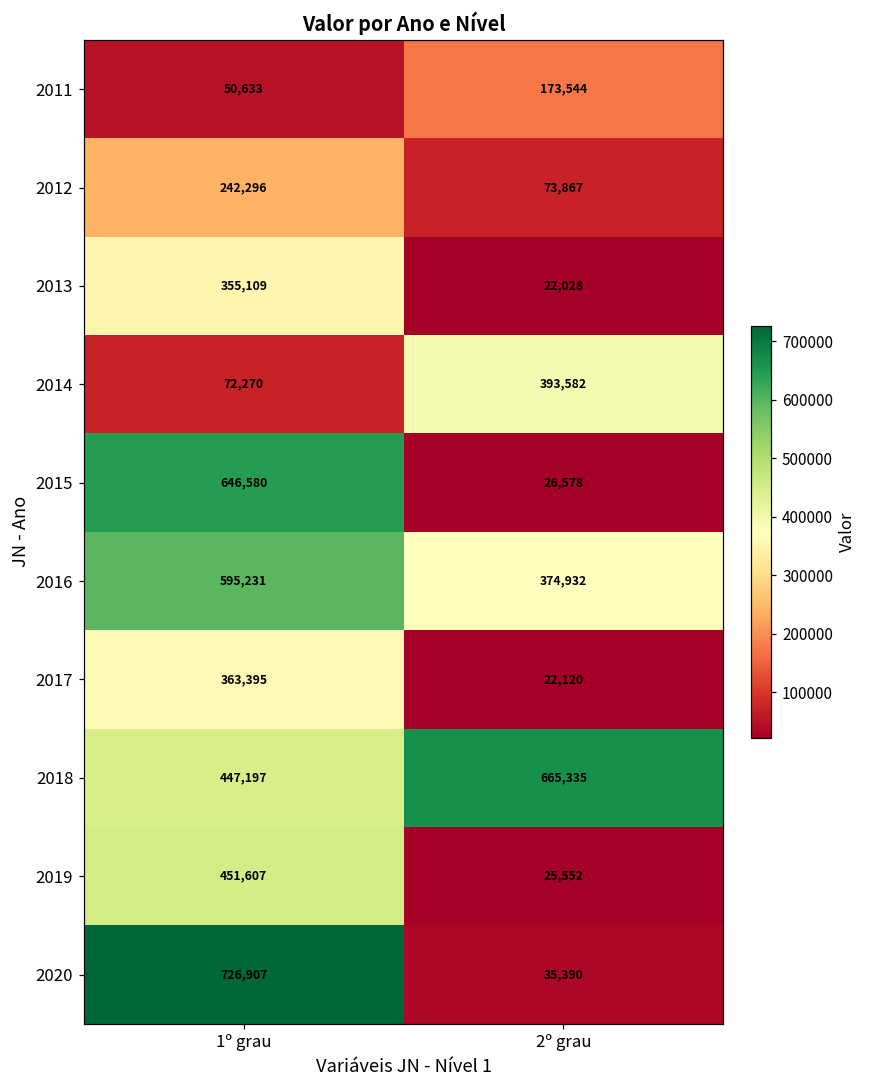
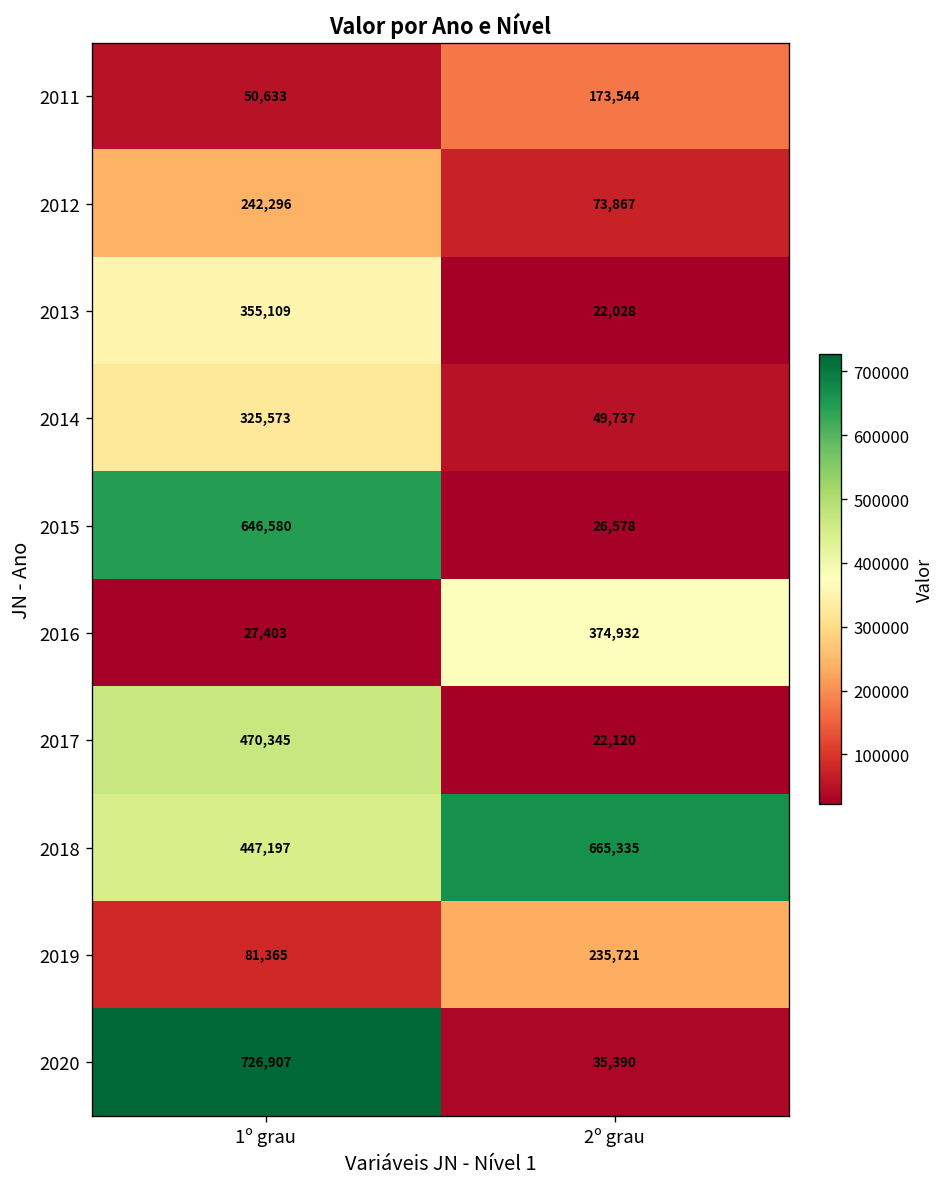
2014, 1º grau: 72,270 -> 325,573
2014, 2º grau: 393,582 -> 49,737
2016, 1º grau: 595,231 -> 27,403
2017, 1º grau: 363,395 -> 470,345
2019, 1º grau: 451,607 -> 81,365
2019, 2º grau: 25,552 -> 235,721
